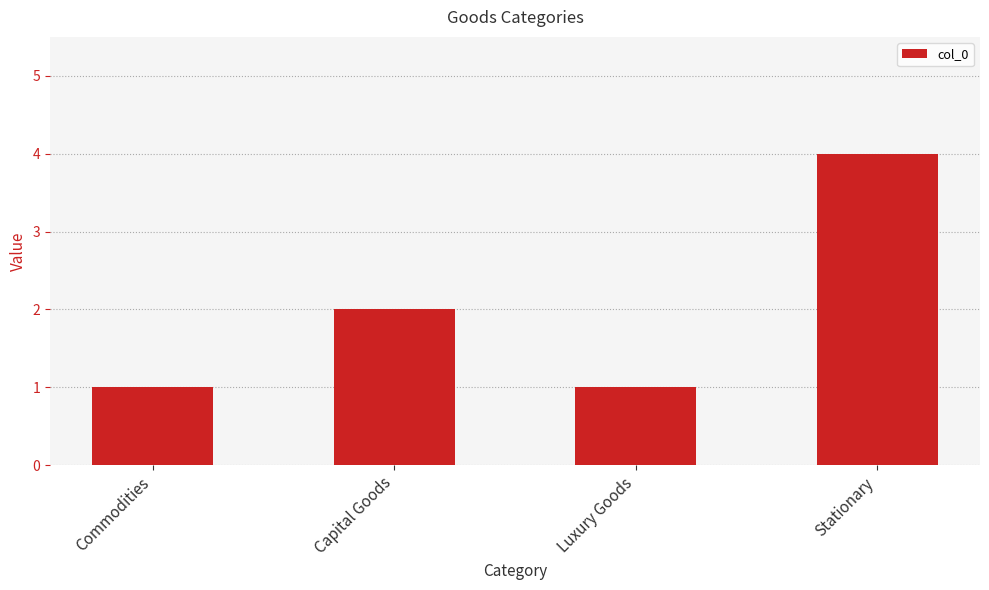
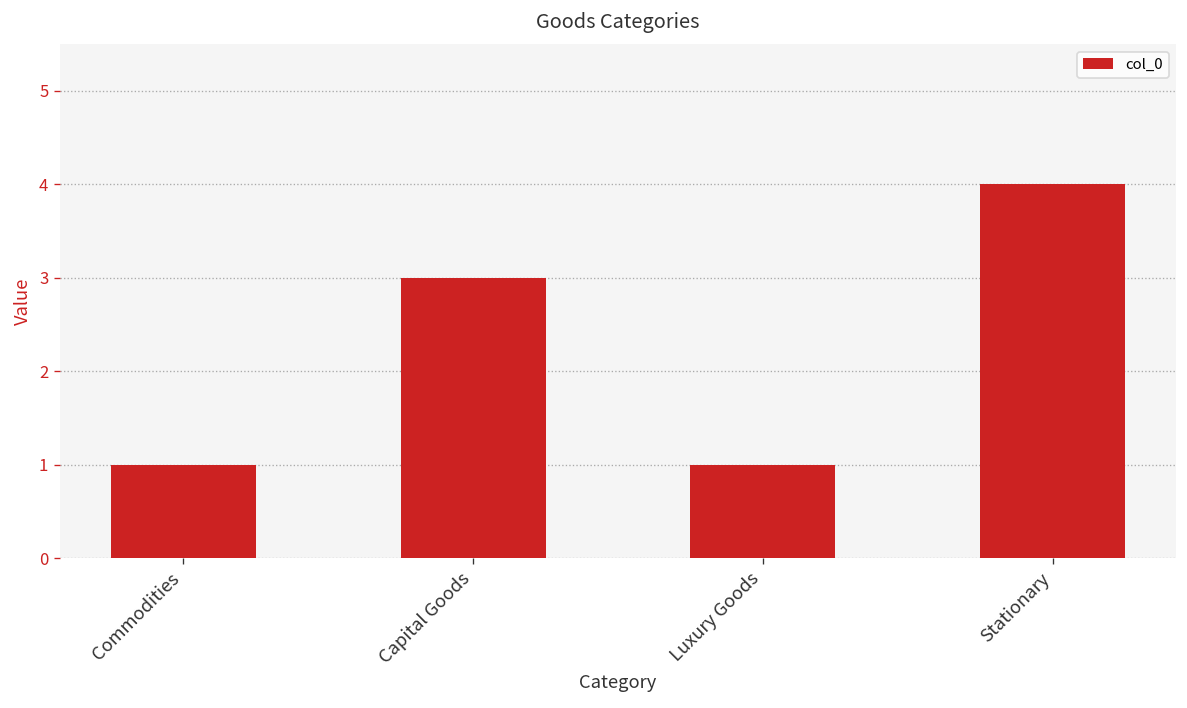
Capital Goods: 2 -> 3
